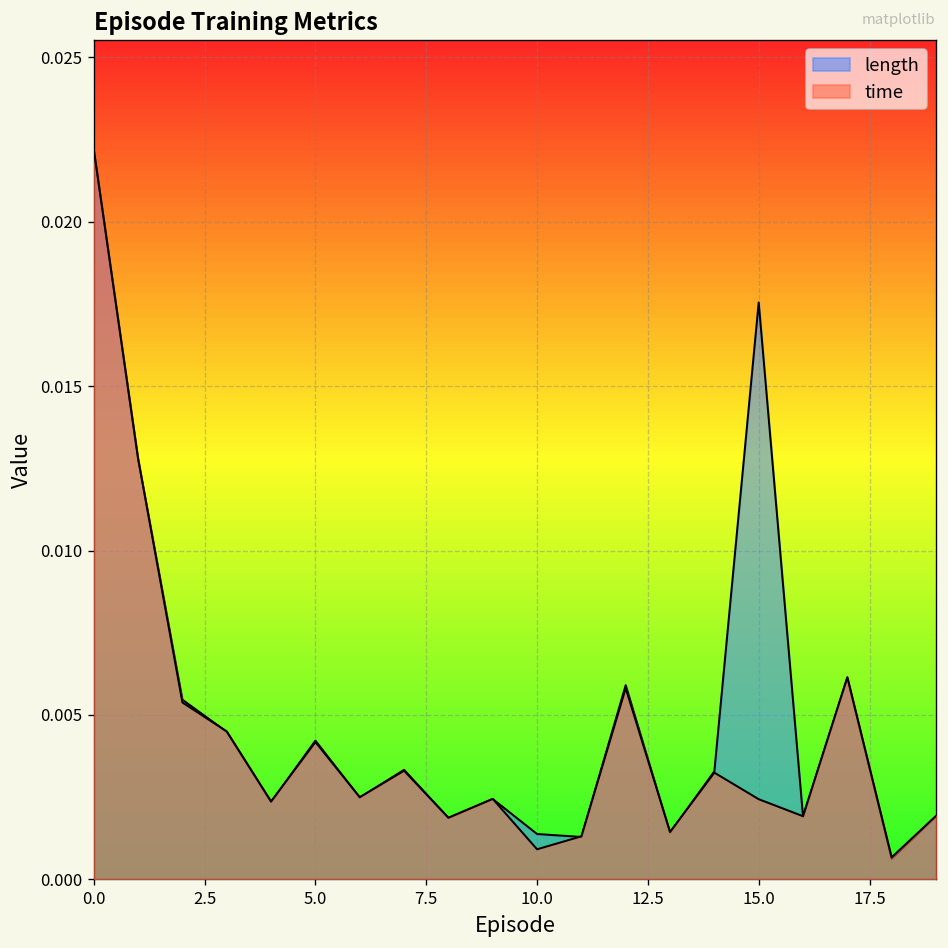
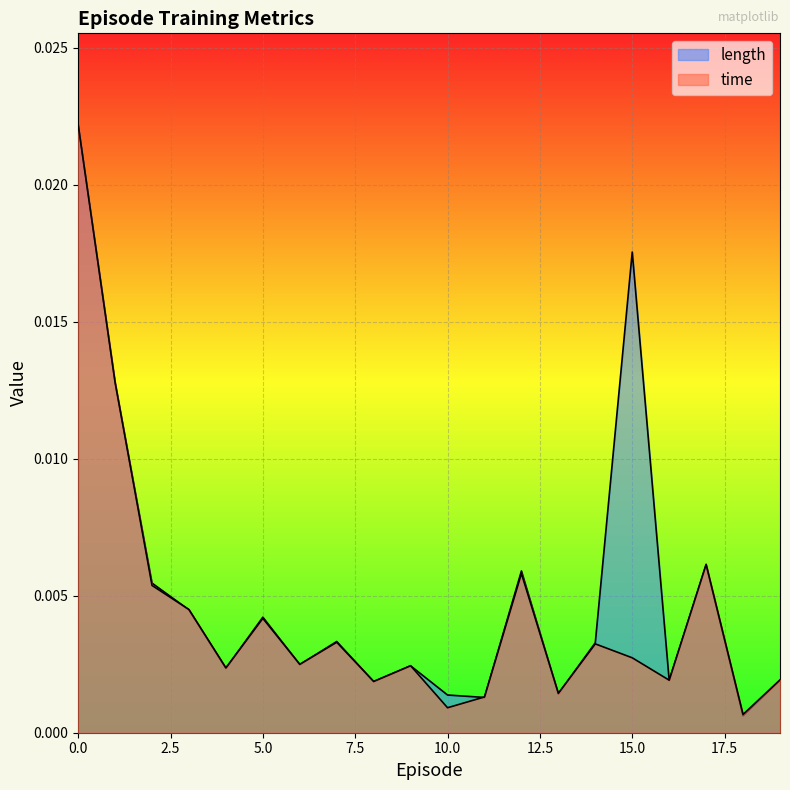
time, 15.0: 0.0024 -> 0.0027
